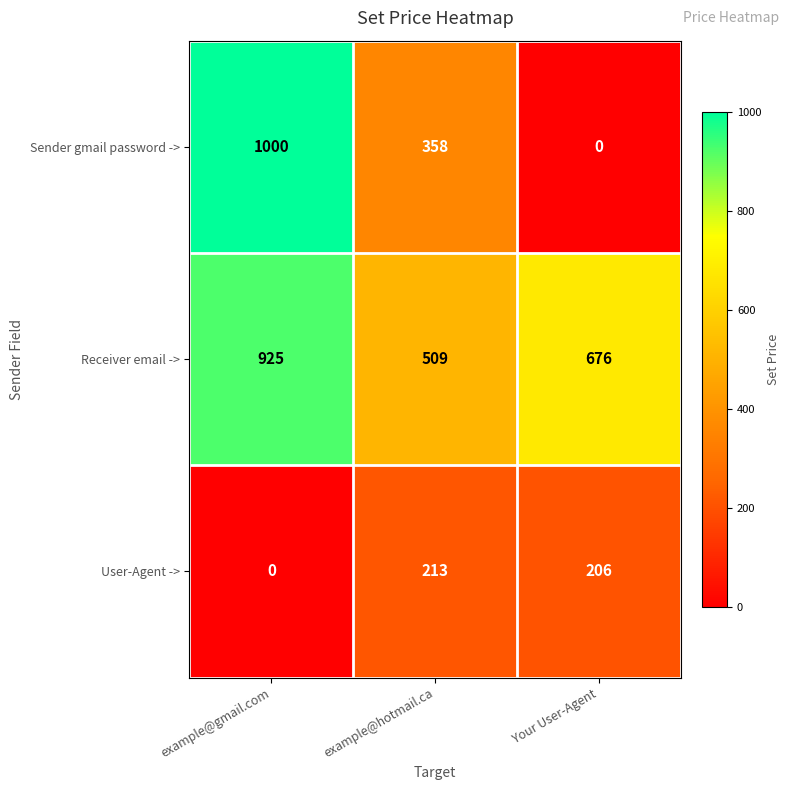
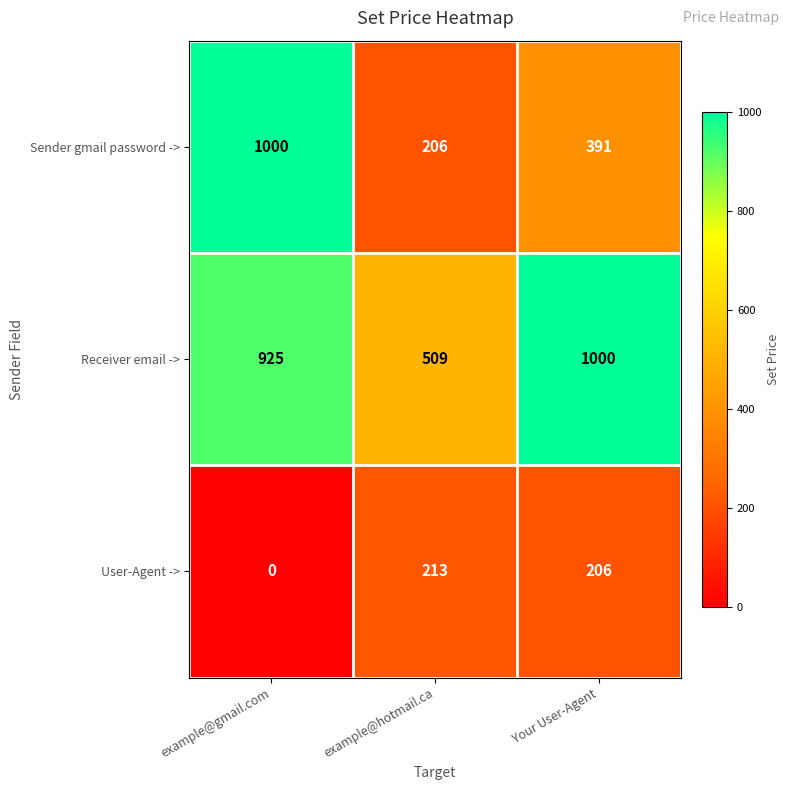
Sender gmail password ->, example@hotmail.ca: 358 -> 206
Sender gmail password ->, Your User-Agent: 0 -> 391
Receiver email ->, Your User-Agent: 676 -> 1000
